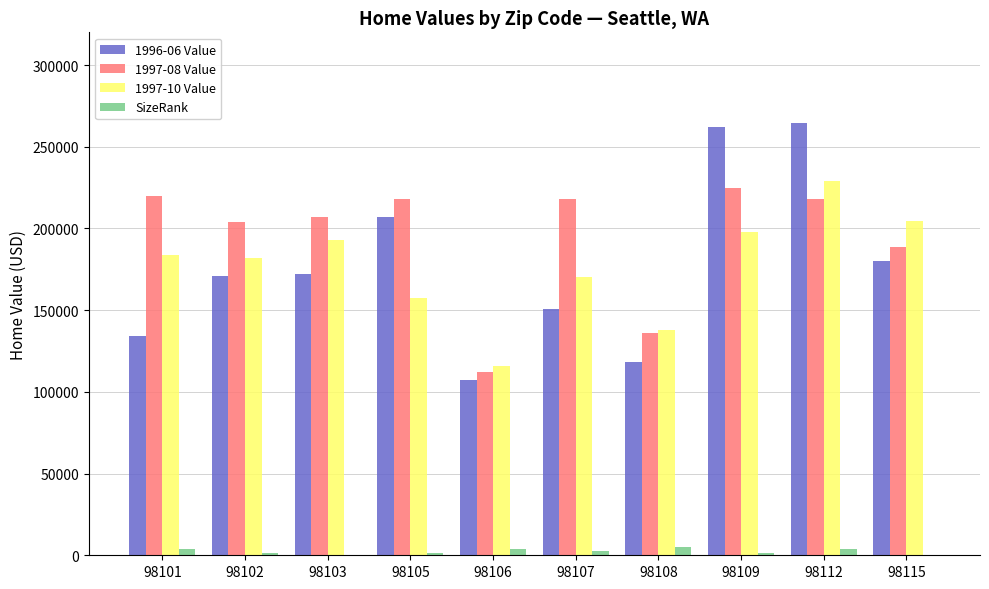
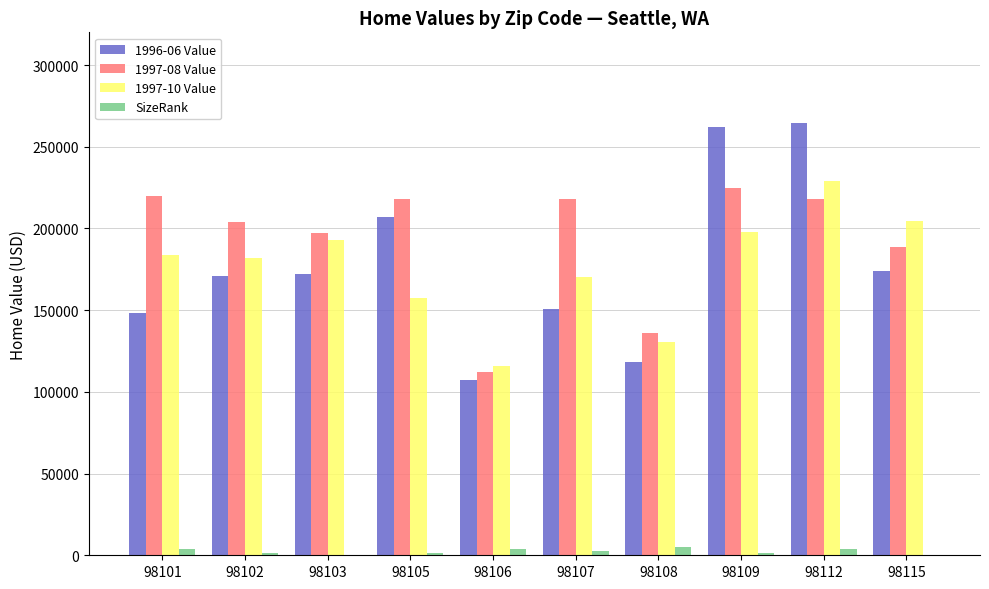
1996-06 Value, 98101: 134000 -> 148000
1997-08 Value, 98103: 207000 -> 197000
1997-10 Value, 98108: 138000 -> 130000
1996-06 Value, 98115: 180000 -> 174000
